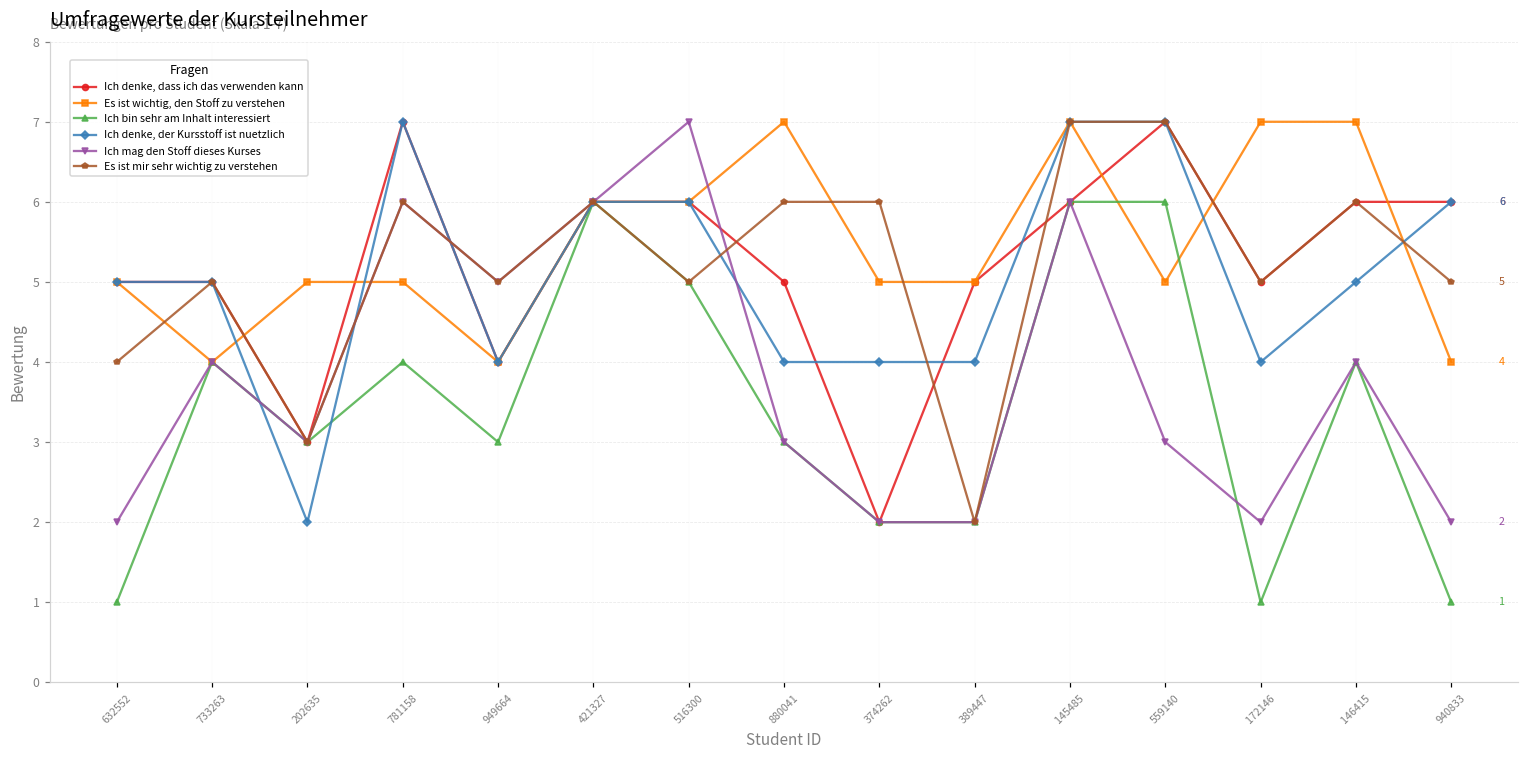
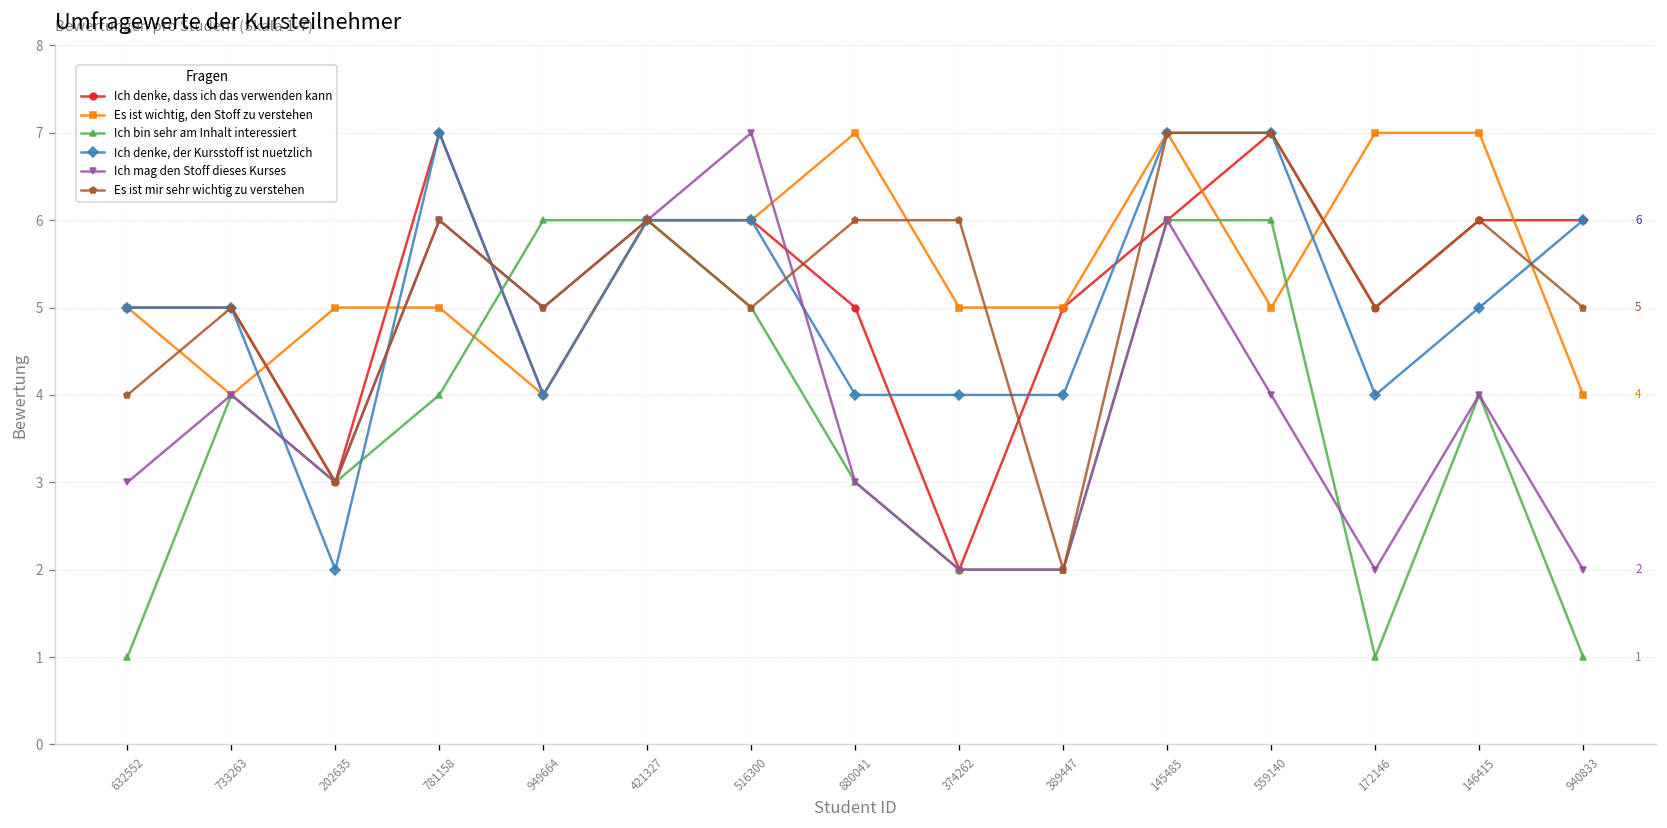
Ich mag den Stoff dieses Kurses, 632552: 2 -> 3
Ich bin sehr am Inhalt interessiert, 949664: 3 -> 6
Ich mag den Stoff dieses Kurses, 559140: 3 -> 4
